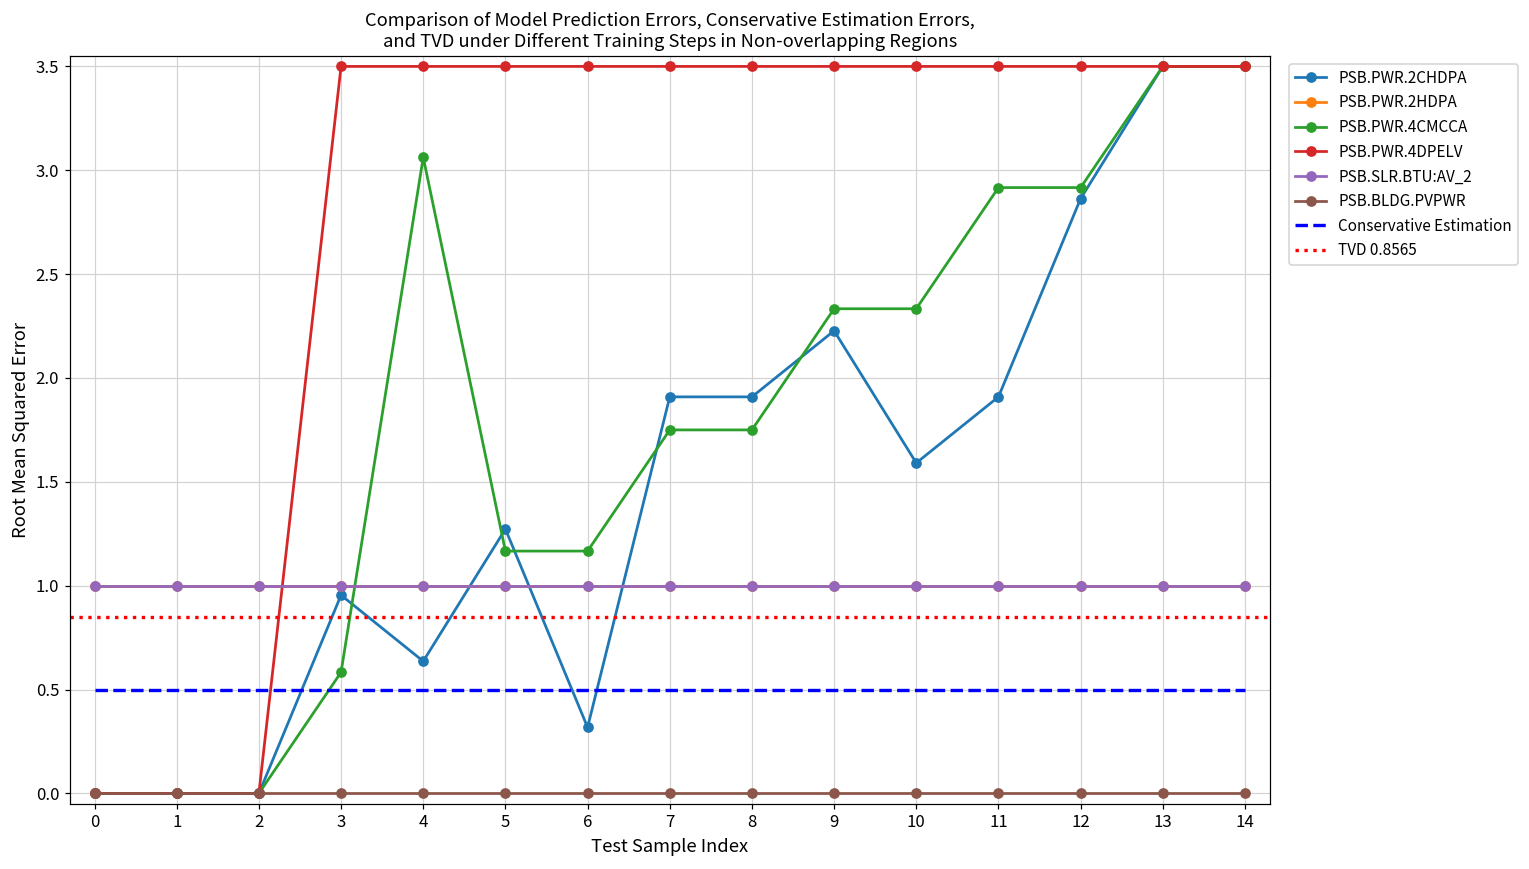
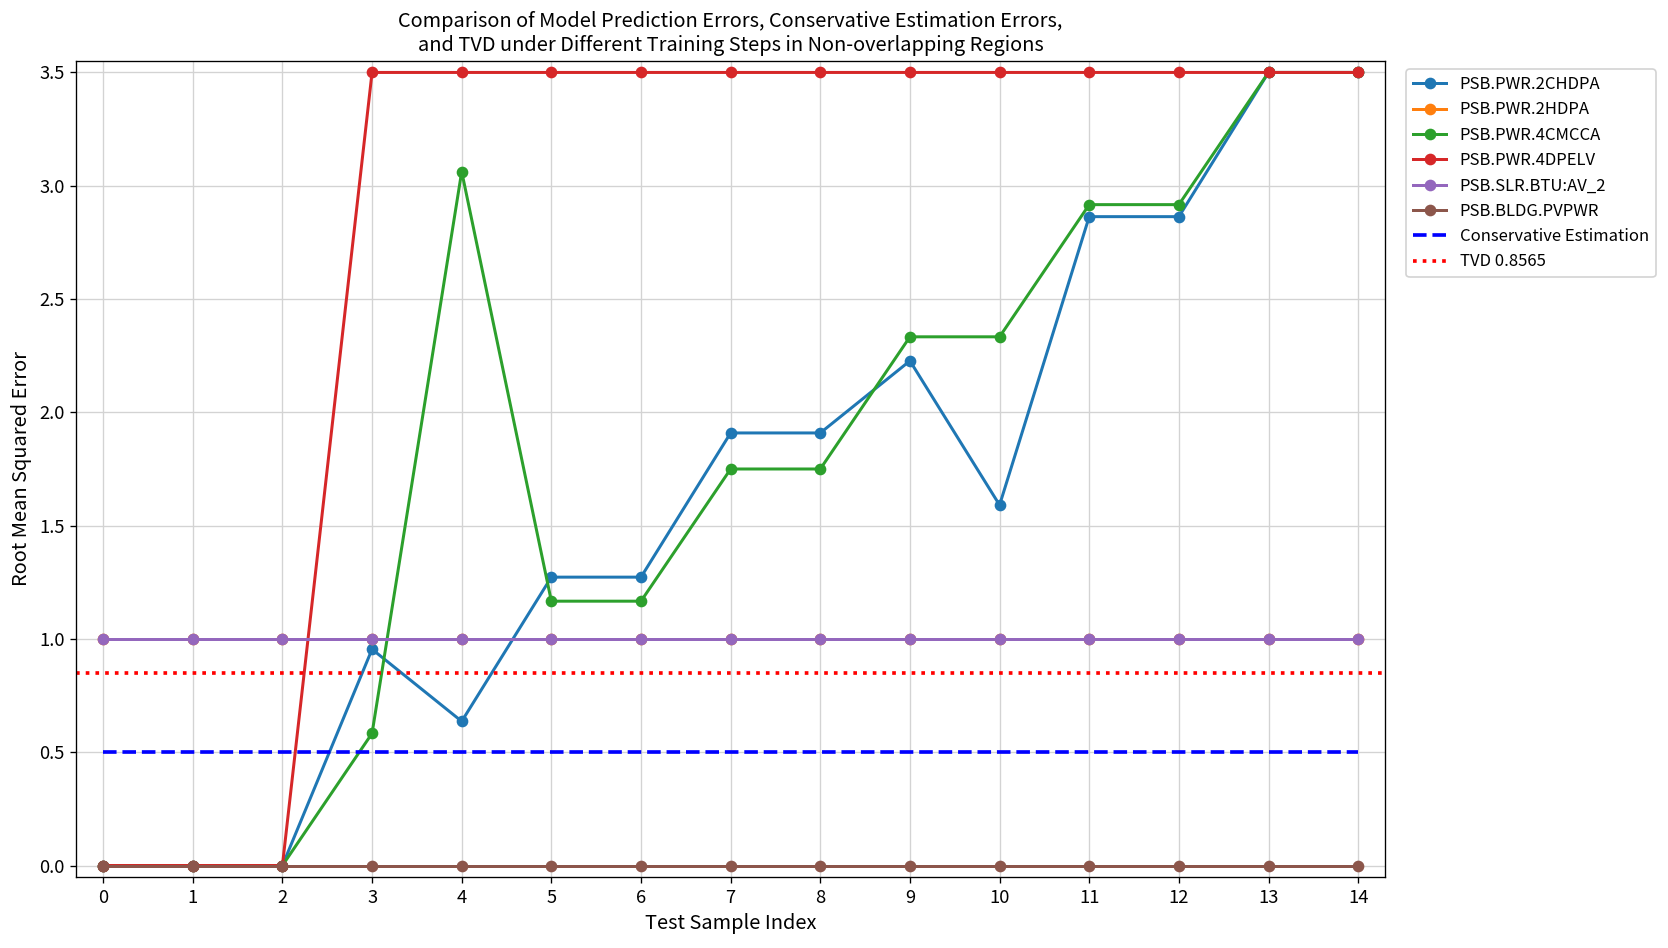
PSB.PWR.2CHDPA, 6: 0.32 -> 1.27
PSB.PWR.2CHDPA, 11: 1.91 -> 2.86
